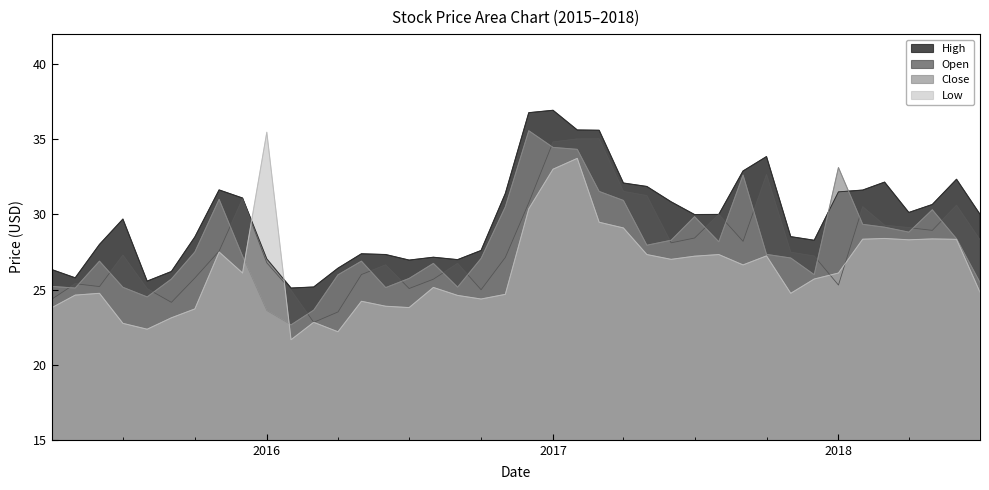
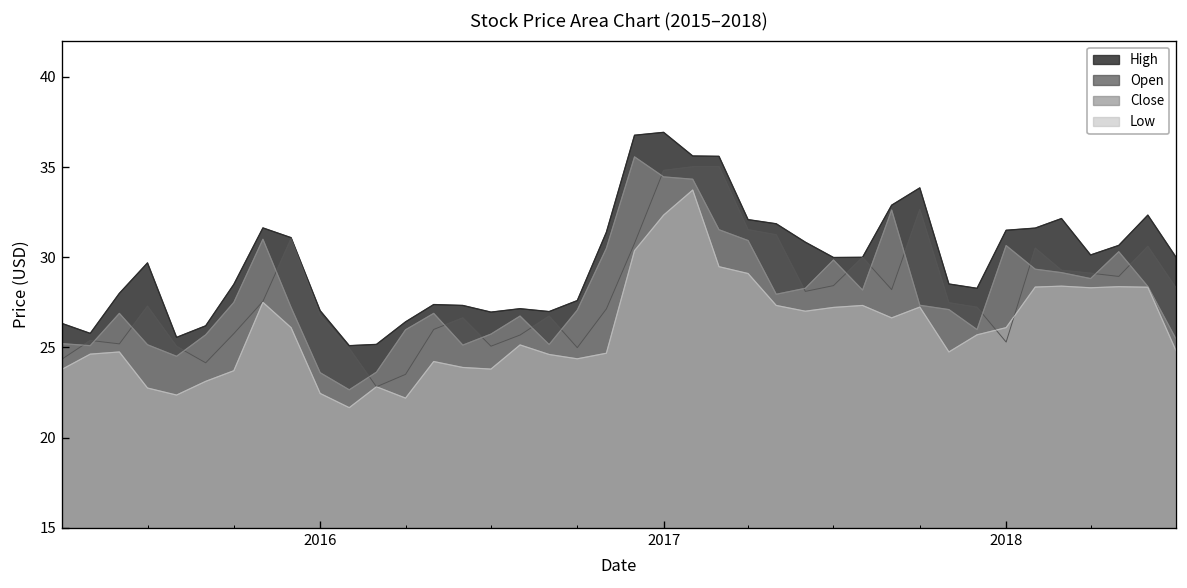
Low, 2016: 35.5 -> 22.5
Low, 2017: 33.0 -> 32.3
Close, 2018: 33.1 -> 30.7
